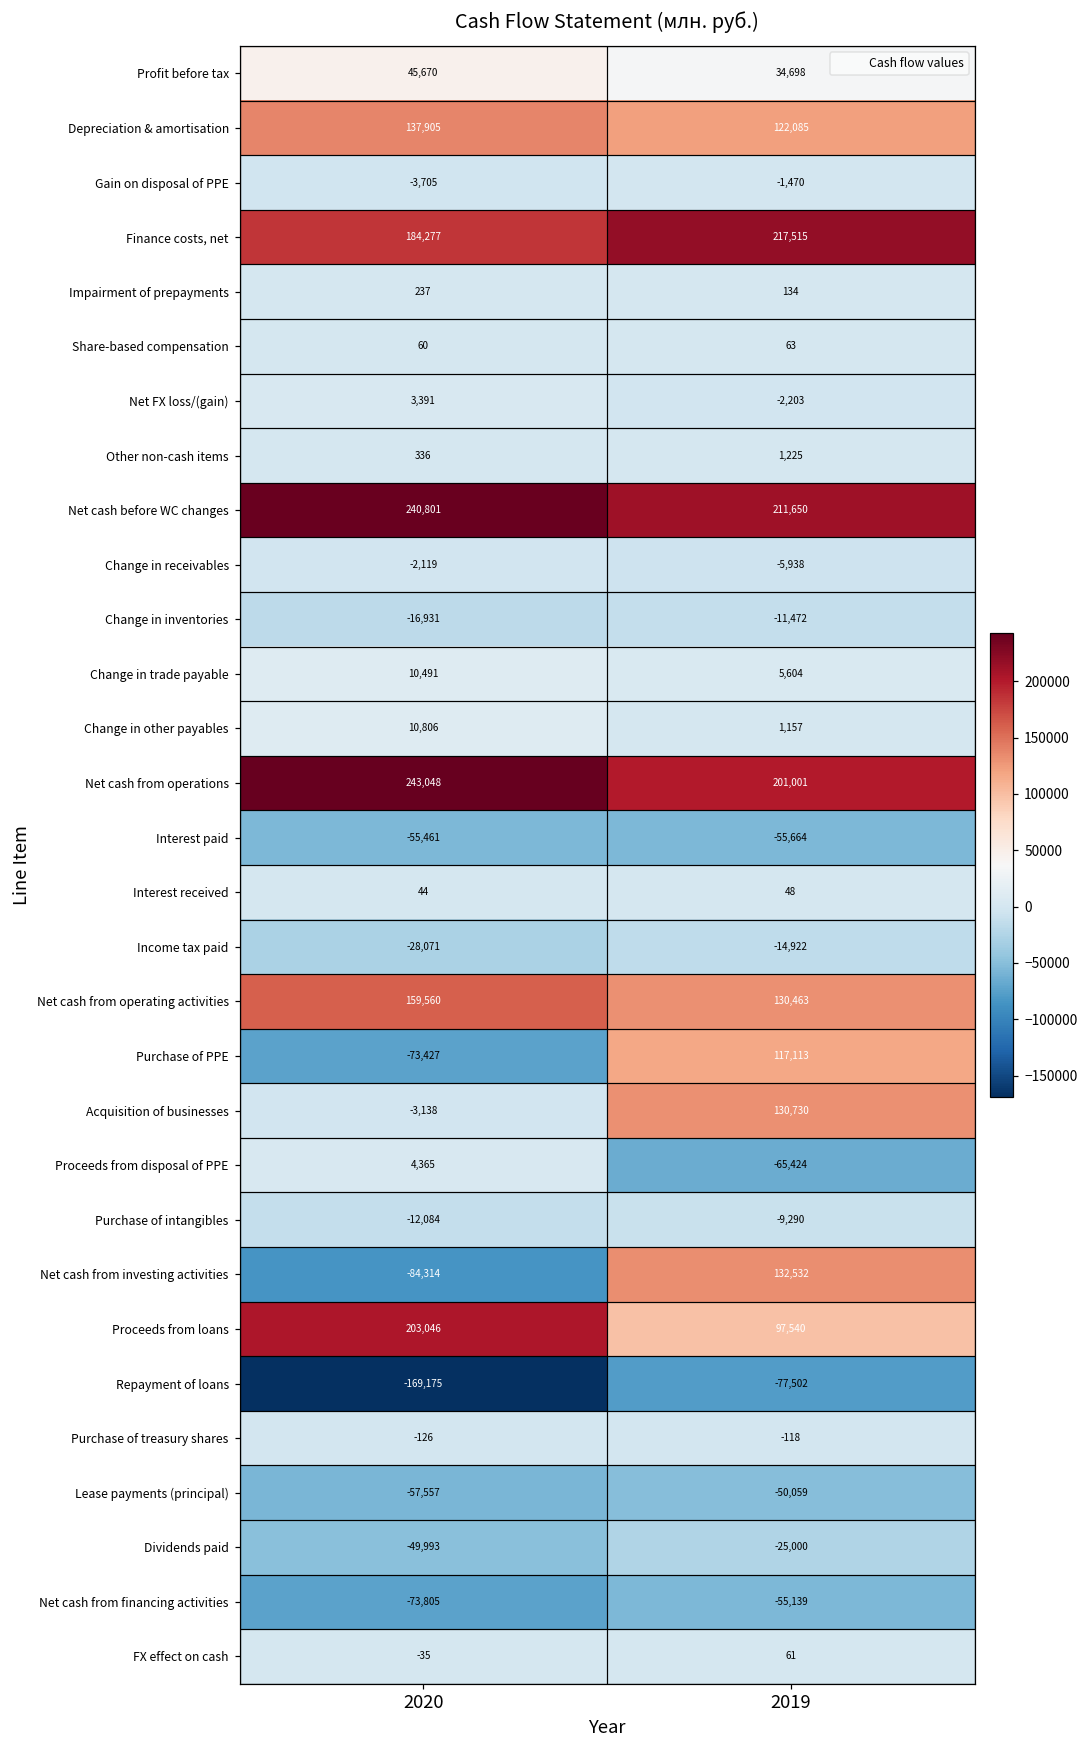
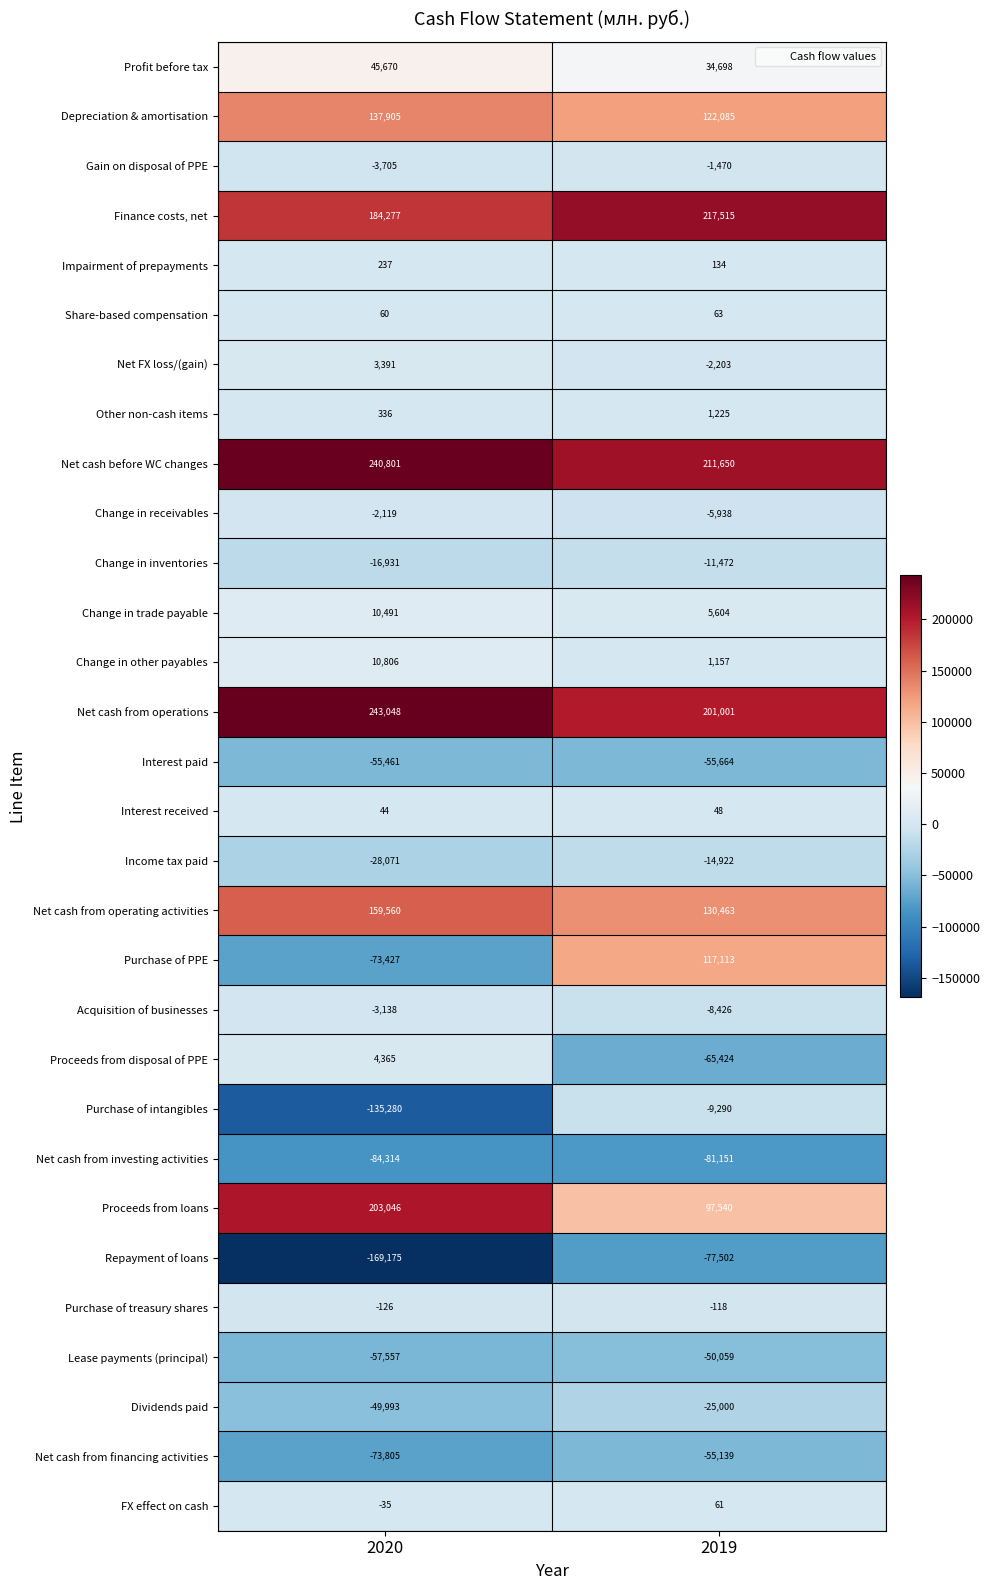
Acquisition of businesses, 2019: 130,730 -> -8,426
Purchase of intangibles, 2020: -12,084 -> -135,280
Net cash from investing activities, 2019: 132,532 -> -81,151
